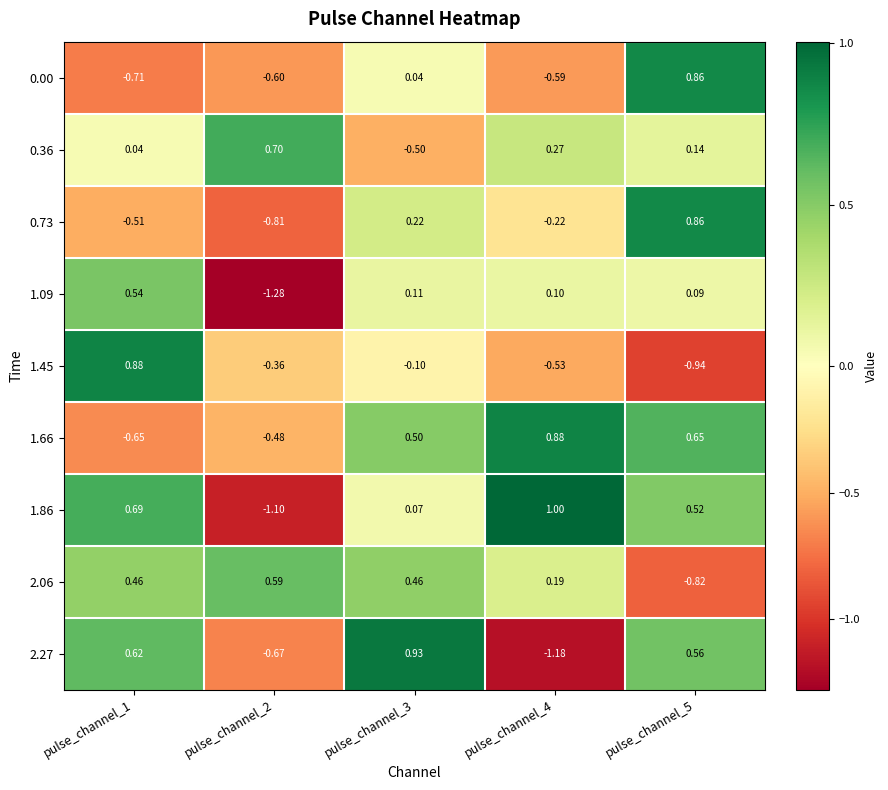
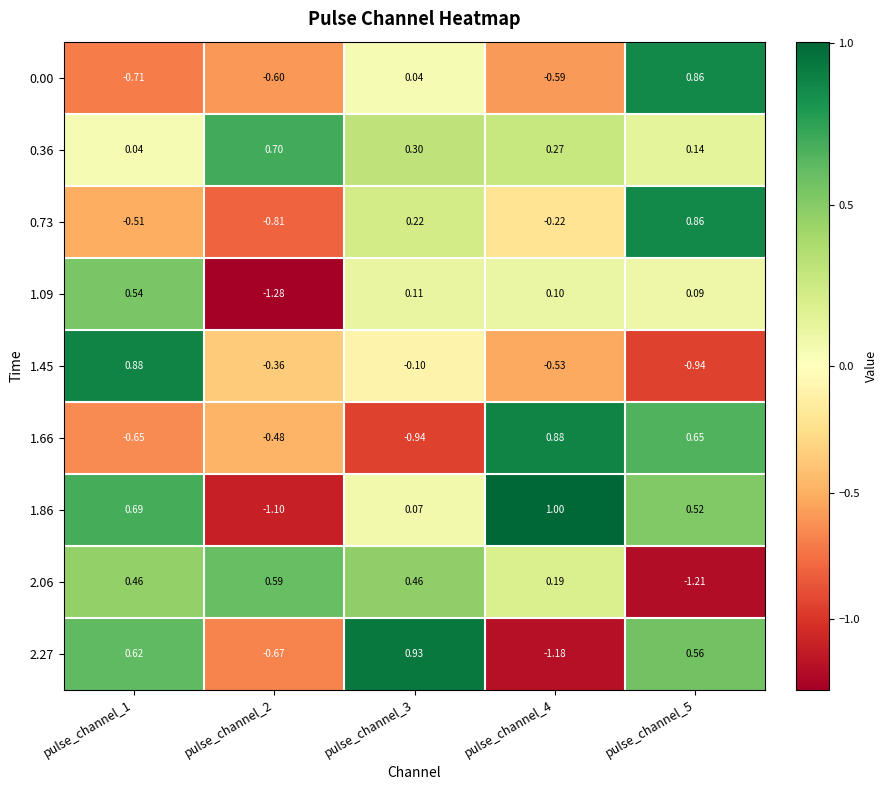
0.36, pulse_channel_3: -0.50 -> 0.30
1.66, pulse_channel_3: 0.50 -> -0.94
2.06, pulse_channel_5: -0.82 -> -1.21
